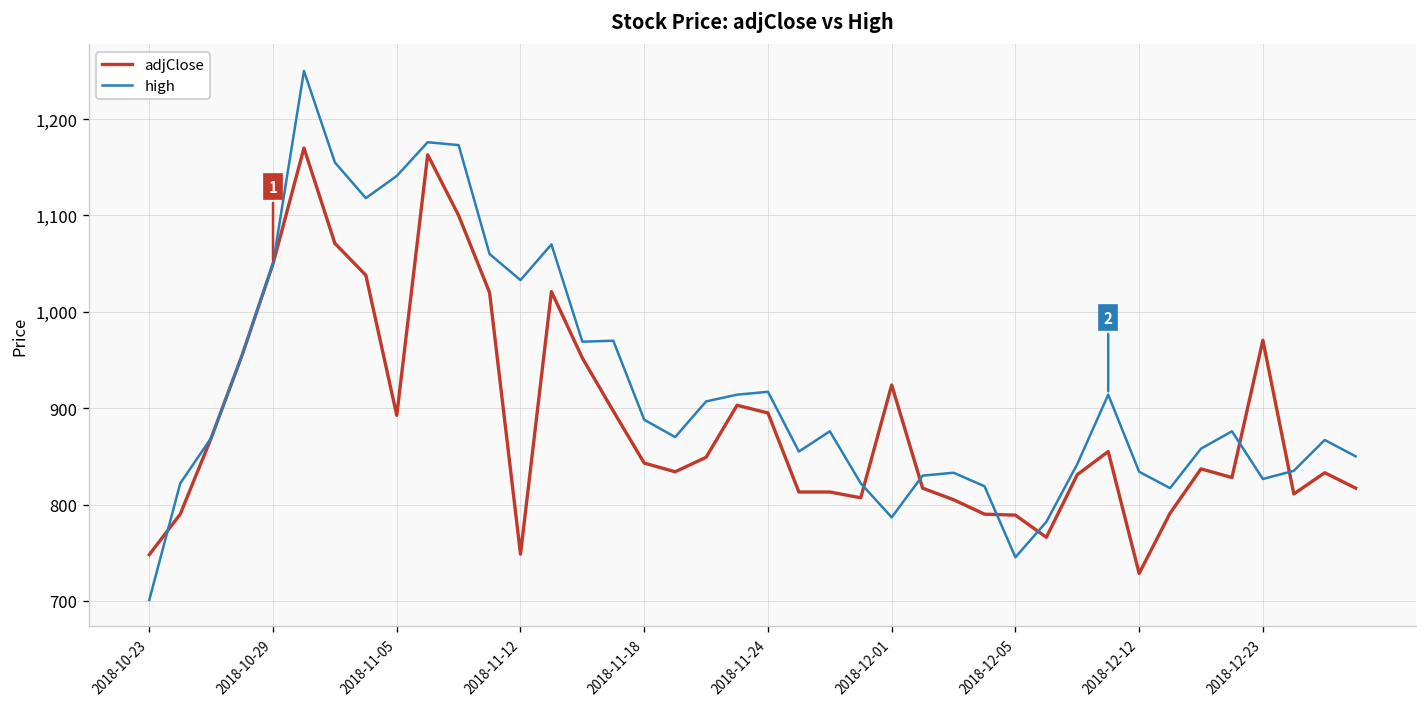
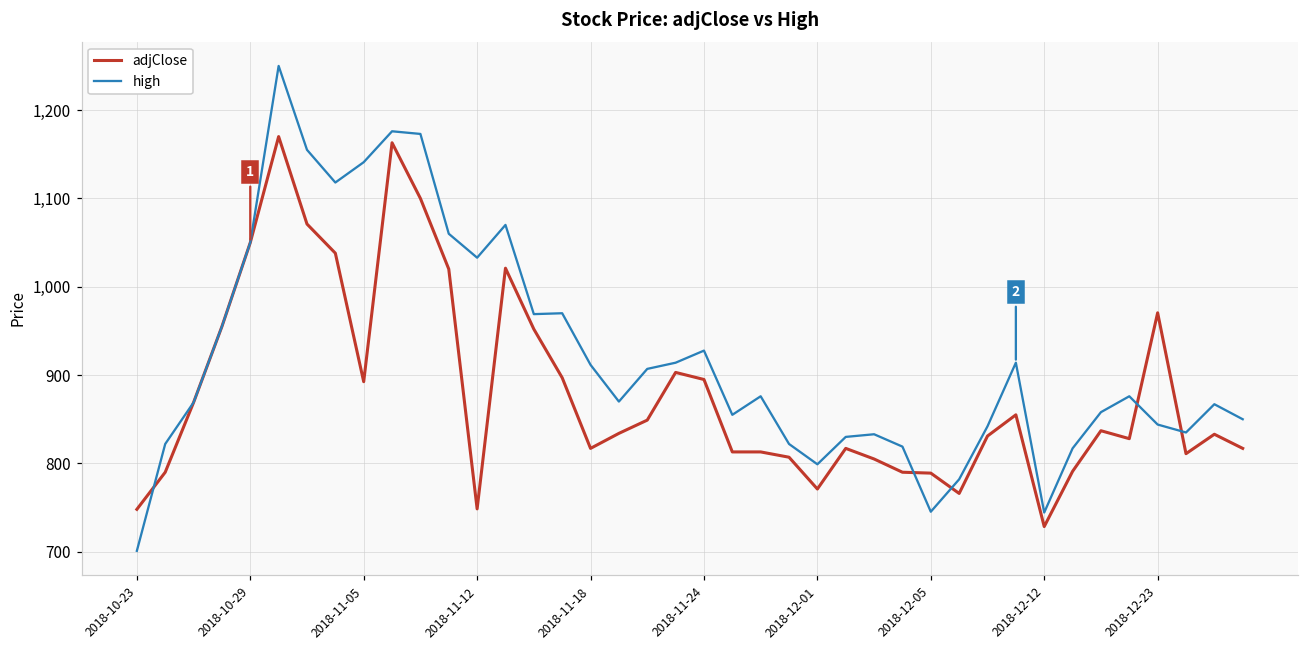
adjClose, 2018-11-18: 840 -> 820
high, 2018-11-18: 890 -> 910
high, 2018-11-24: 920 -> 930
adjClose, 2018-12-01: 920 -> 770
high, 2018-12-01: 790 -> 800
high, 2018-12-12: 830 -> 740
high, 2018-12-23: 830 -> 840
